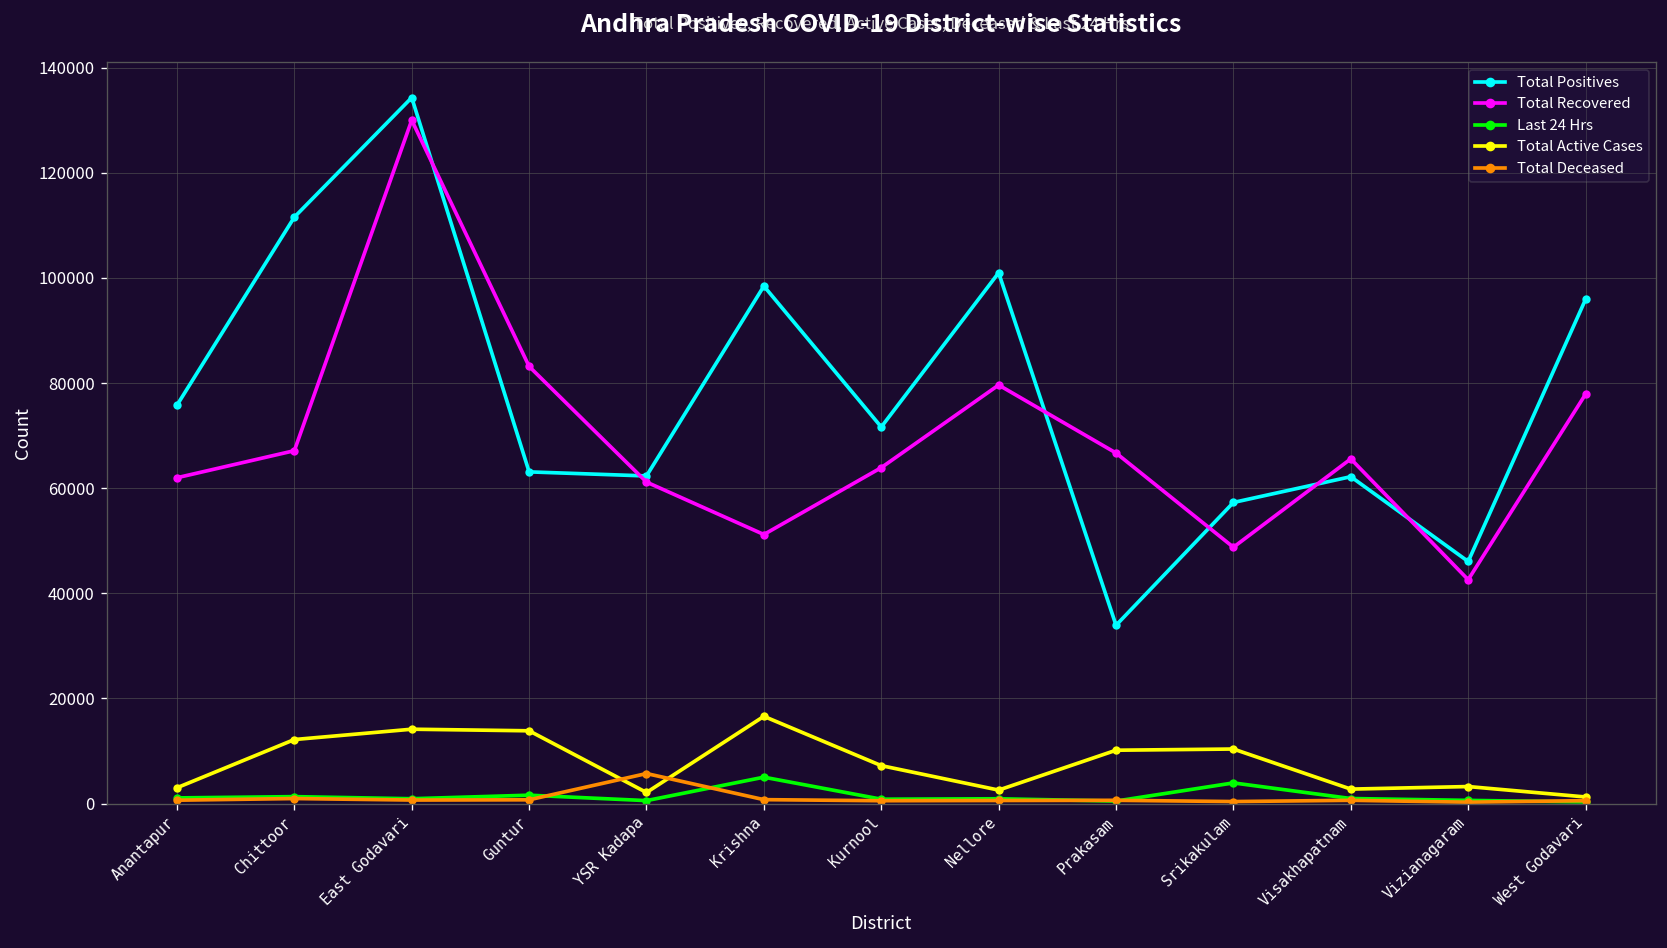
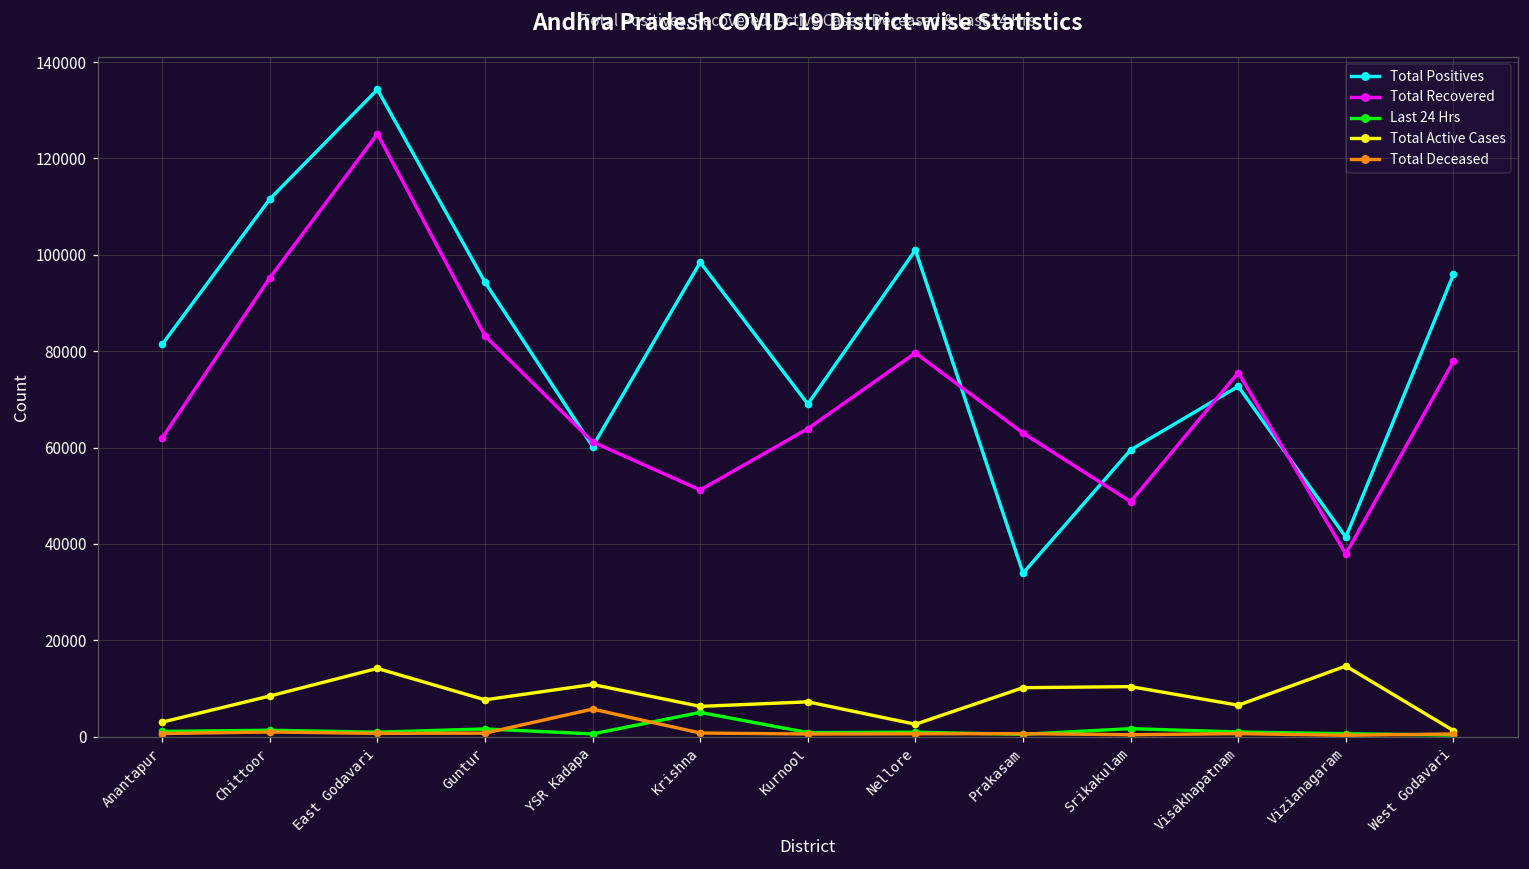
Total Positives, Anantapur: 76000 -> 81000
Total Recovered, Chittoor: 67000 -> 95000
Total Active Cases, Chittoor: 12000 -> 8000
Total Recovered, East Godavari: 130000 -> 125000
Total Positives, Guntur: 63000 -> 94000
Total Active Cases, Guntur: 14000 -> 8000
Total Positives, YSR Kadapa: 62000 -> 60000
Total Active Cases, YSR Kadapa: 2000 -> 11000
Total Active Cases, Krishna: 17000 -> 6000
Total Positives, Kurnool: 72000 -> 69000
Total Recovered, Prakasam: 67000 -> 63000
Total Positives, Srikakulam: 57000 -> 59000
Last 24 Hrs, Srikakulam: 4000 -> 2000
Total Positives, Visakhapatnam: 62000 -> 73000
Total Recovered, Visakhapatnam: 66000 -> 76000
Total Active Cases, Visakhapatnam: 3000 -> 7000
Total Positives, Vizianagaram: 46000 -> 41000
Total Recovered, Vizianagaram: 43000 -> 38000
Total Active Cases, Vizianagaram: 3000 -> 15000
